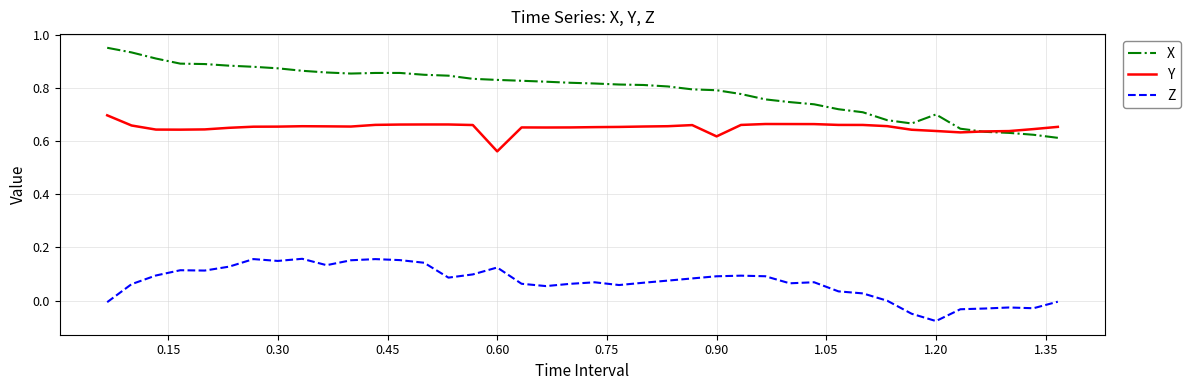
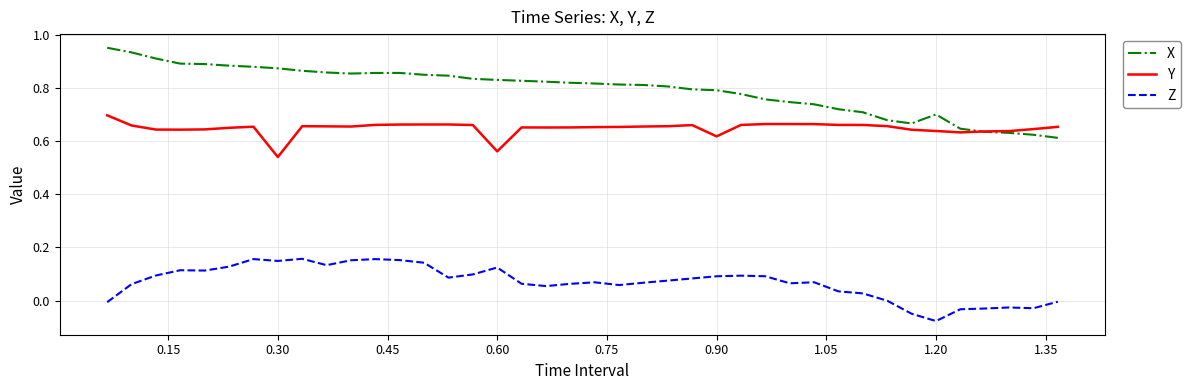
Y, 0.30: 0.65 -> 0.54
